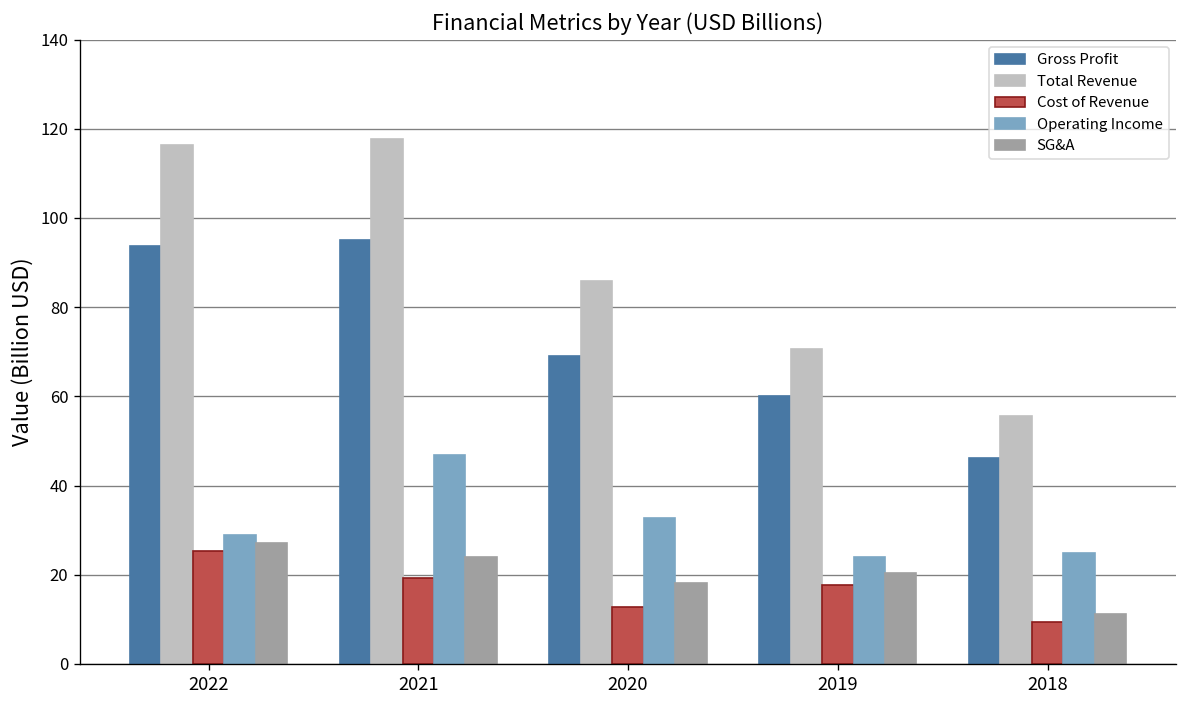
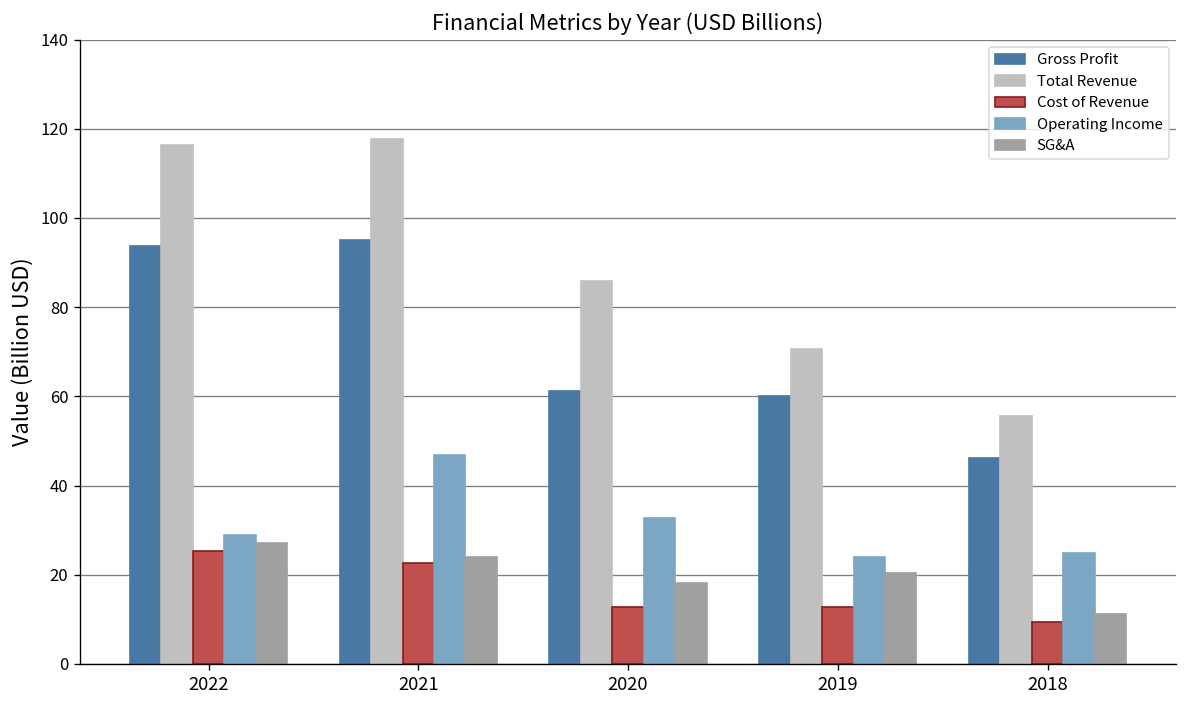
Cost of Revenue, 2021: 19 -> 23
Gross Profit, 2020: 69 -> 61
Cost of Revenue, 2019: 18 -> 13
